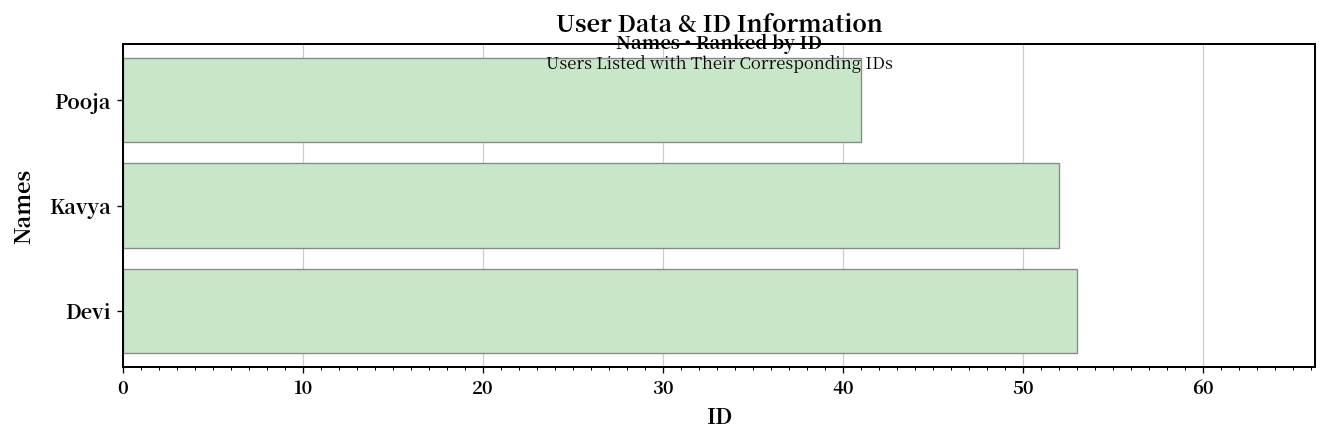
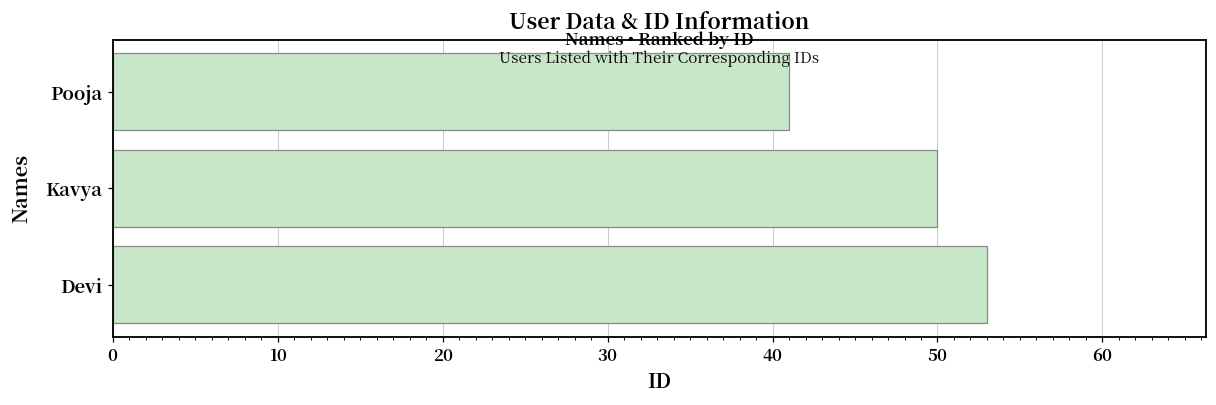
Kavya: 52 -> 50
